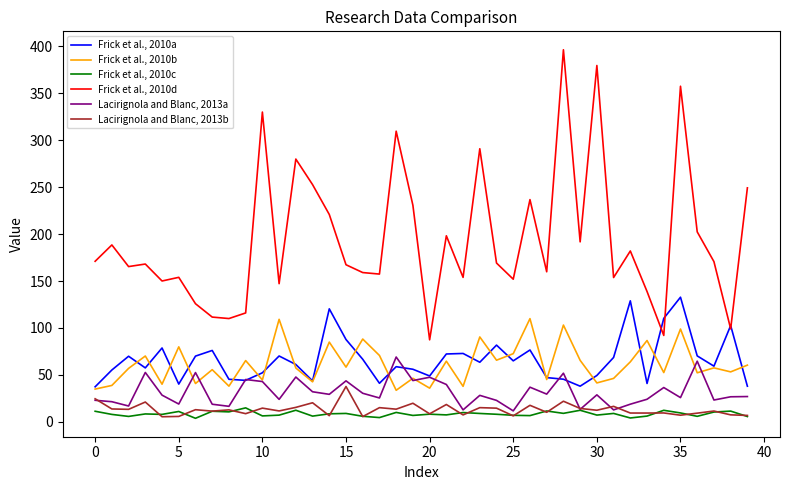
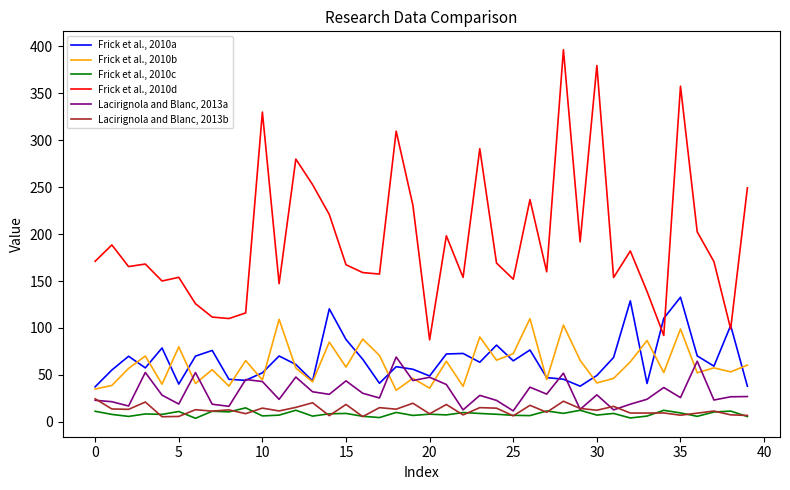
Lacirignola and Blanc, 2013b, 15: 40 -> 20
